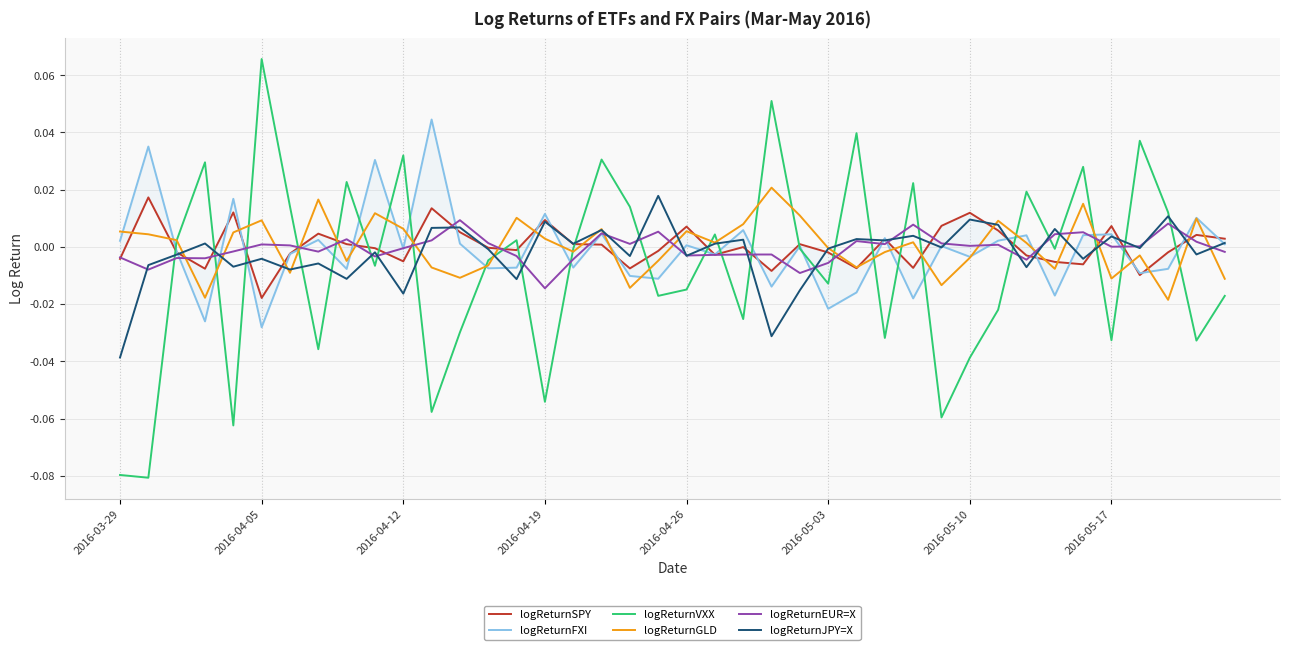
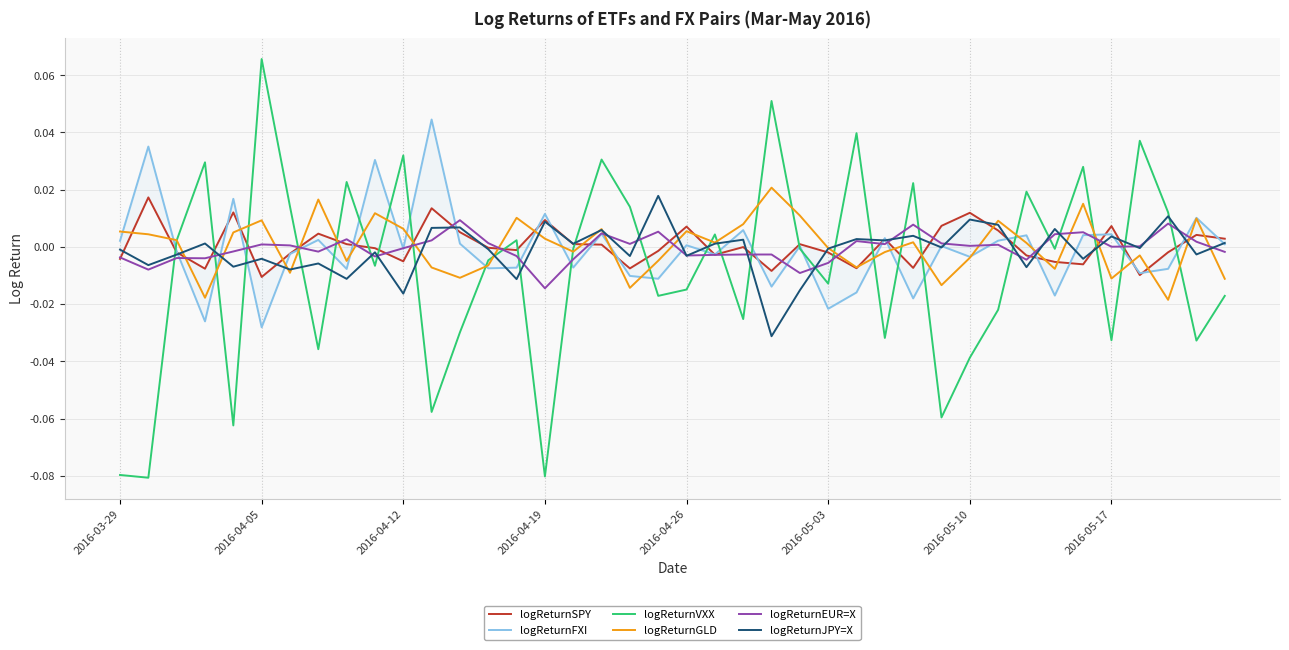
logReturnJPY=X, 2016-03-29: -0.039 -> -0.001
logReturnSPY, 2016-04-05: -0.018 -> -0.010
logReturnVXX, 2016-04-19: -0.054 -> -0.080
